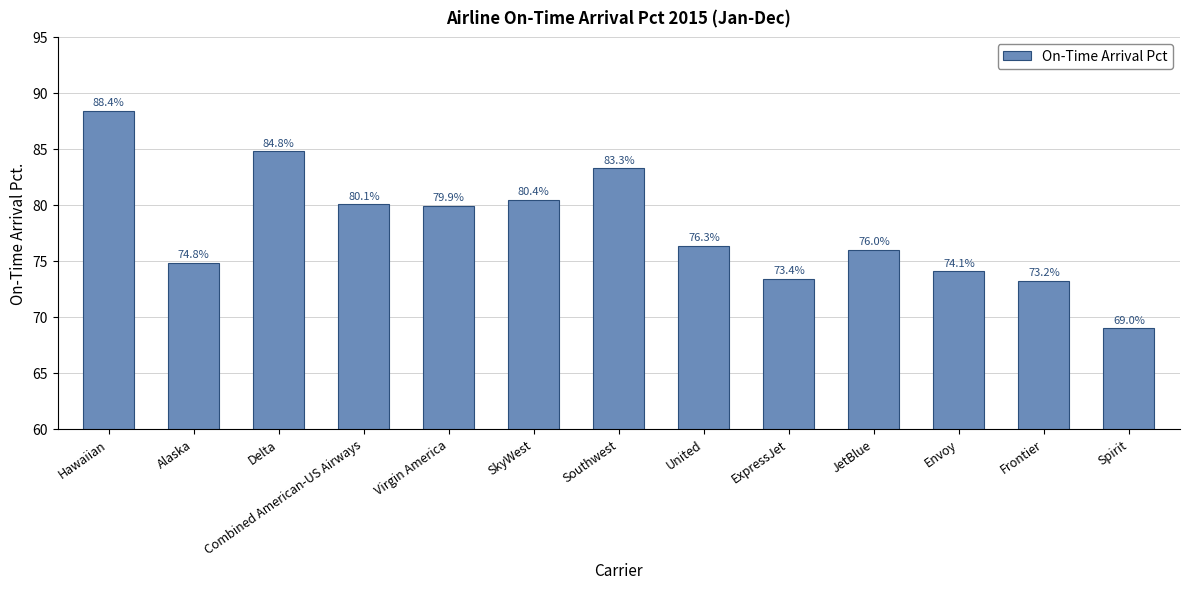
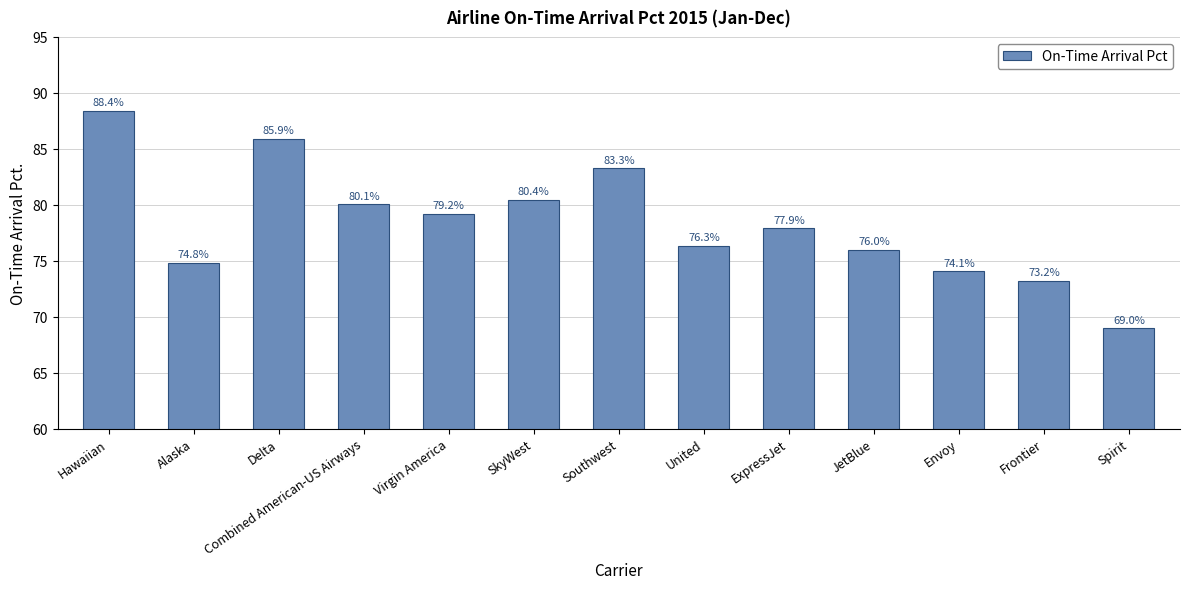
Delta: 84.8% -> 85.9%
Virgin America: 79.9% -> 79.2%
ExpressJet: 73.4% -> 77.9%
